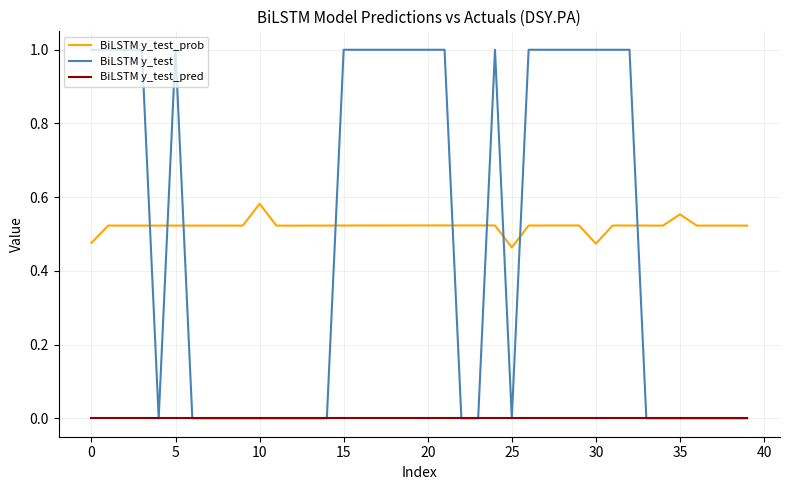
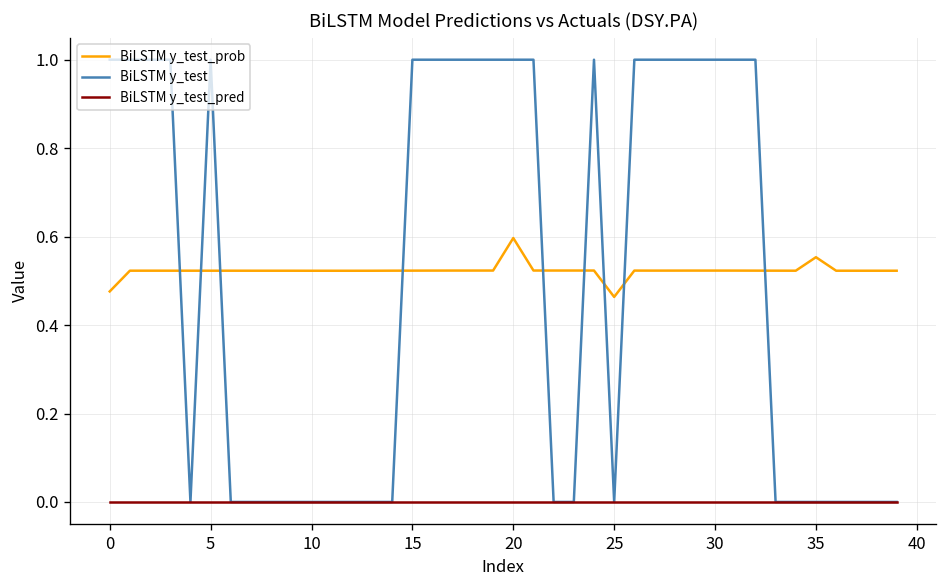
BiLSTM y_test_prob, 10: 0.58 -> 0.52
BiLSTM y_test_prob, 20: 0.52 -> 0.60
BiLSTM y_test_prob, 30: 0.47 -> 0.52
